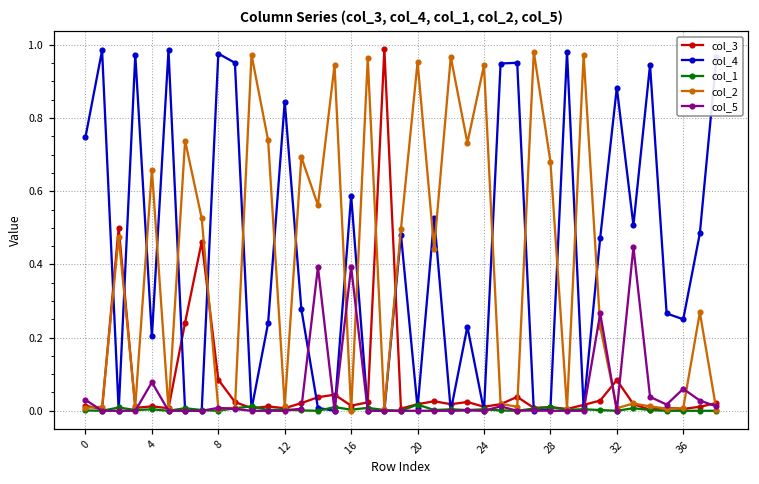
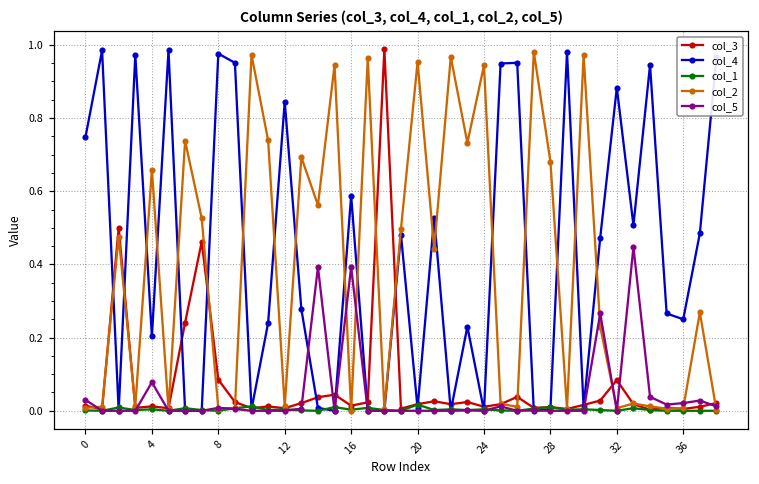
col_5, 36: 0.06 -> 0.02
